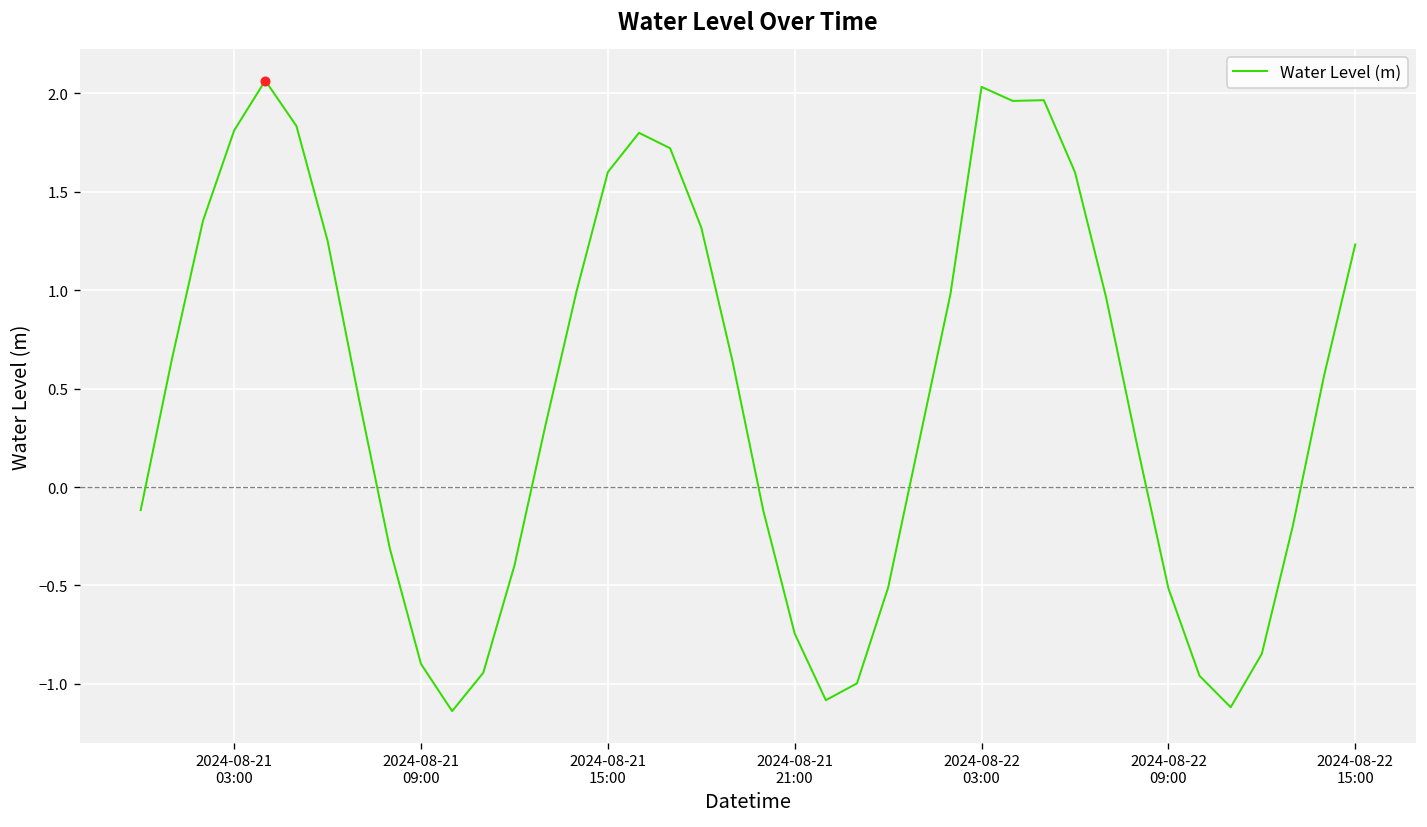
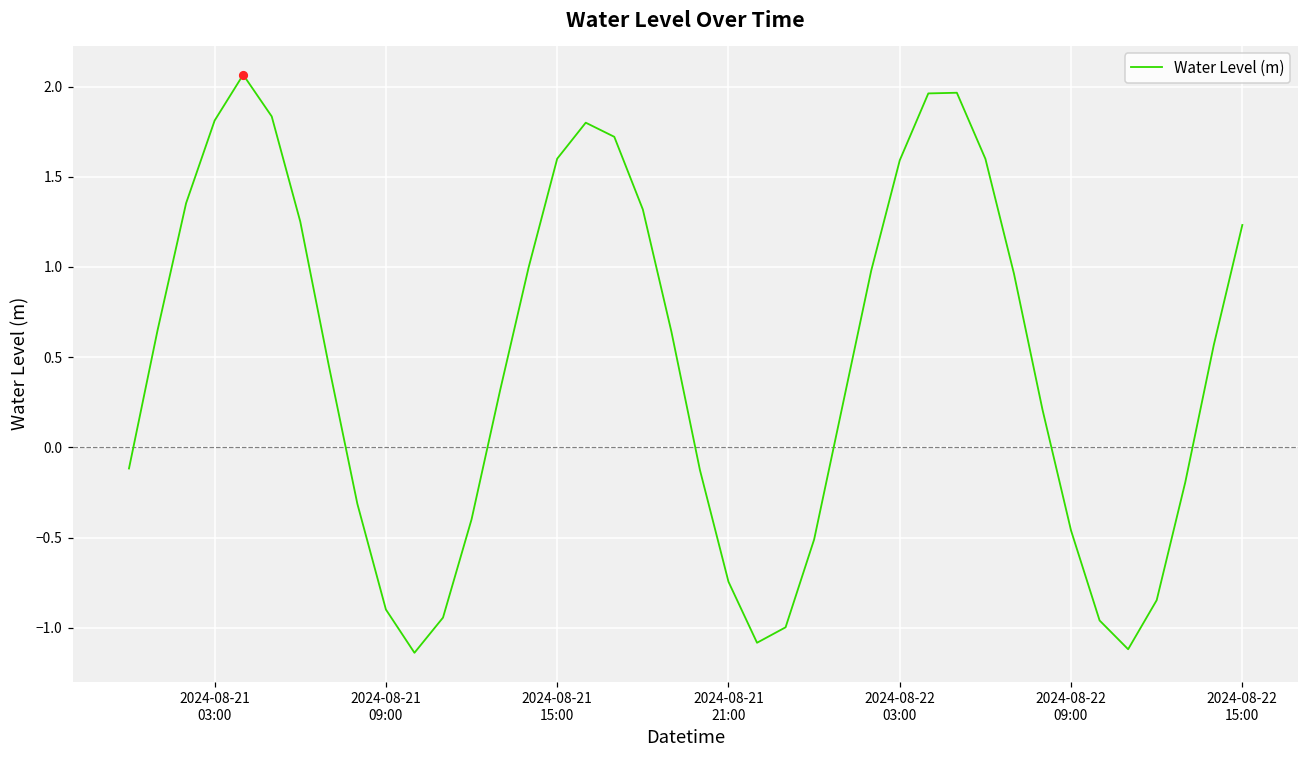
Water Level (m), 2024-08-22 03:00: 2.03 -> 1.59
Water Level (m), 2024-08-22 09:00: -0.52 -> -0.46
